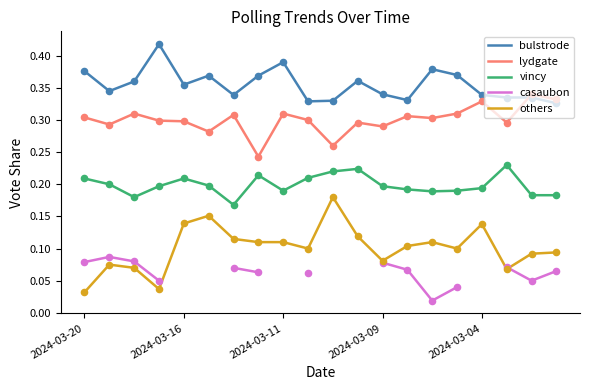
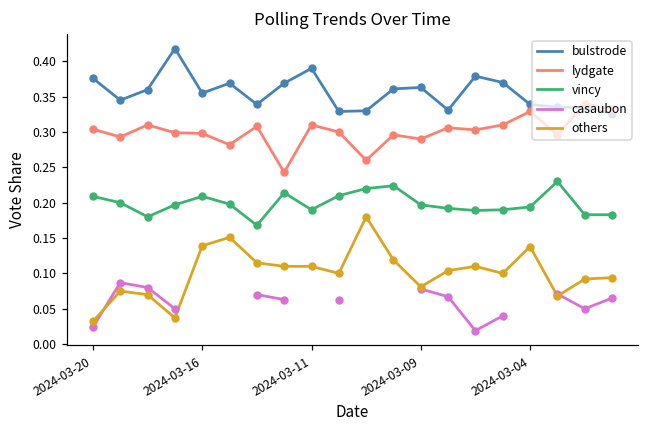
casaubon, 2024-03-20: 0.08 -> 0.02
bulstrode, 2024-03-09: 0.34 -> 0.36
